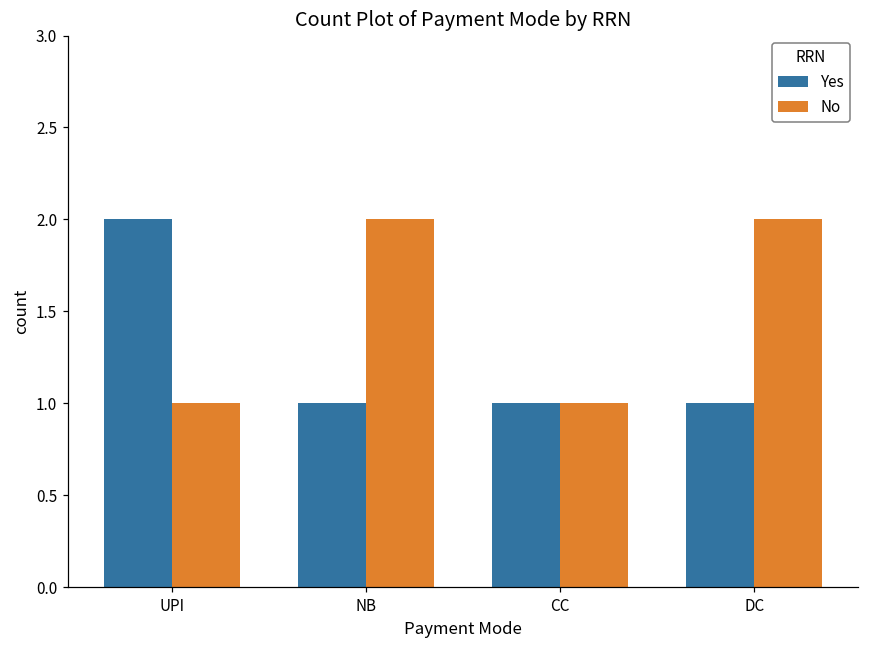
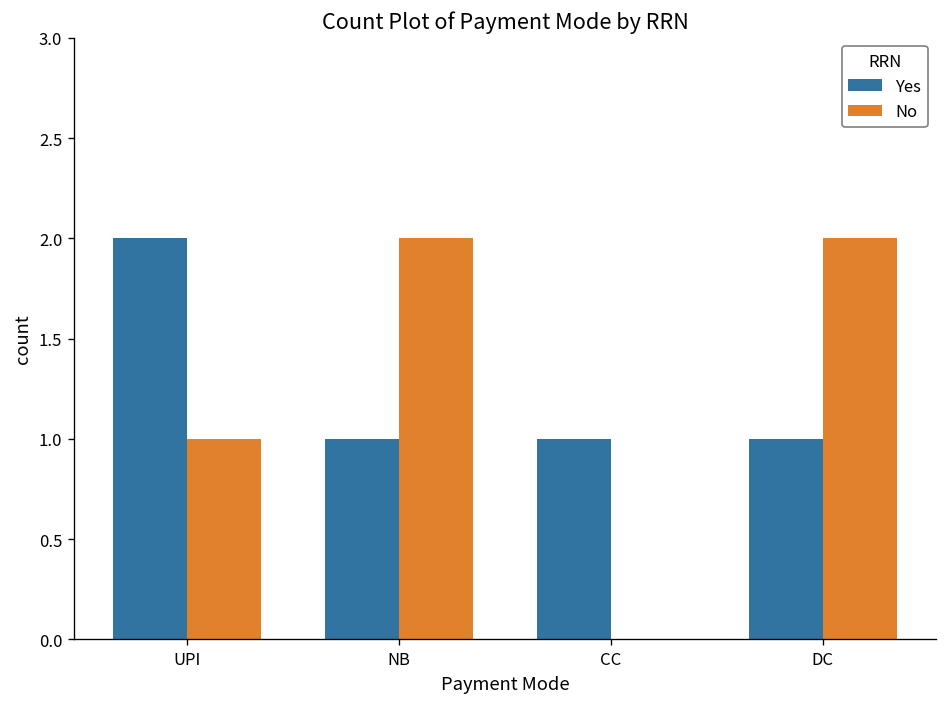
No, CC: 1 -> 0
